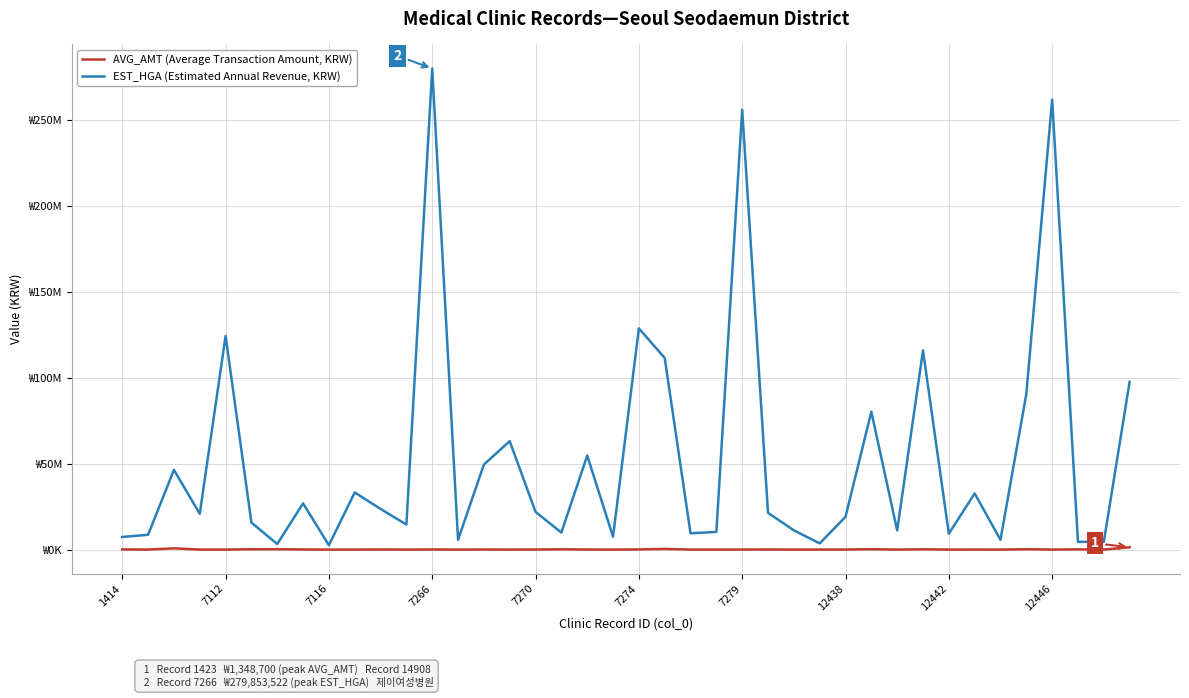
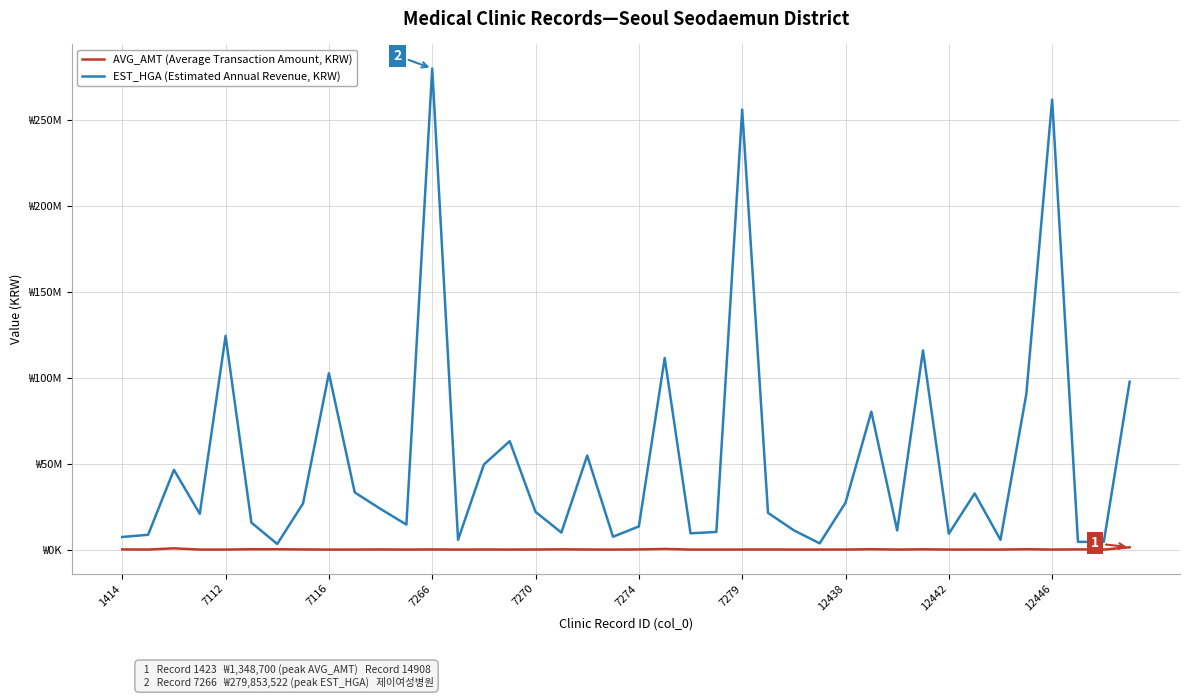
EST_HGA (Estimated Annual Revenue, KRW), 7116: ₩3000000 -> ₩103000000
EST_HGA (Estimated Annual Revenue, KRW), 7274: ₩129000000 -> ₩13000000
EST_HGA (Estimated Annual Revenue, KRW), 12438: ₩19000000 -> ₩27000000
